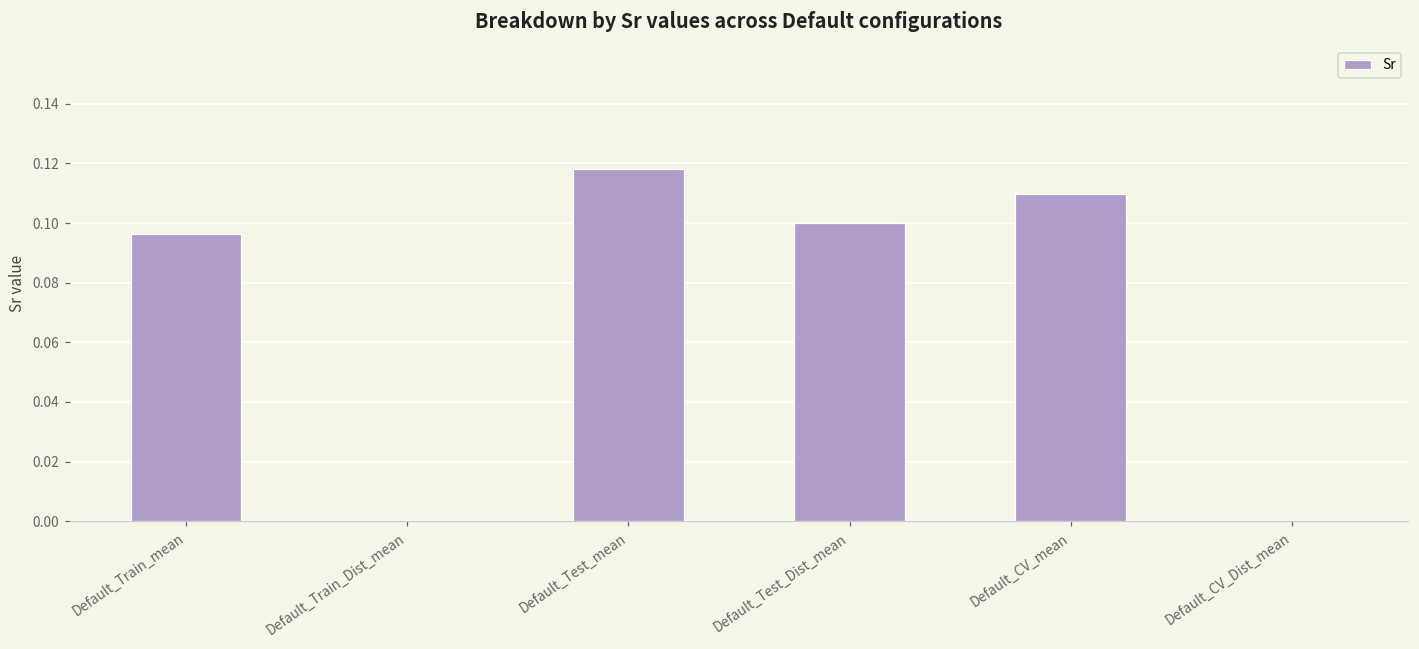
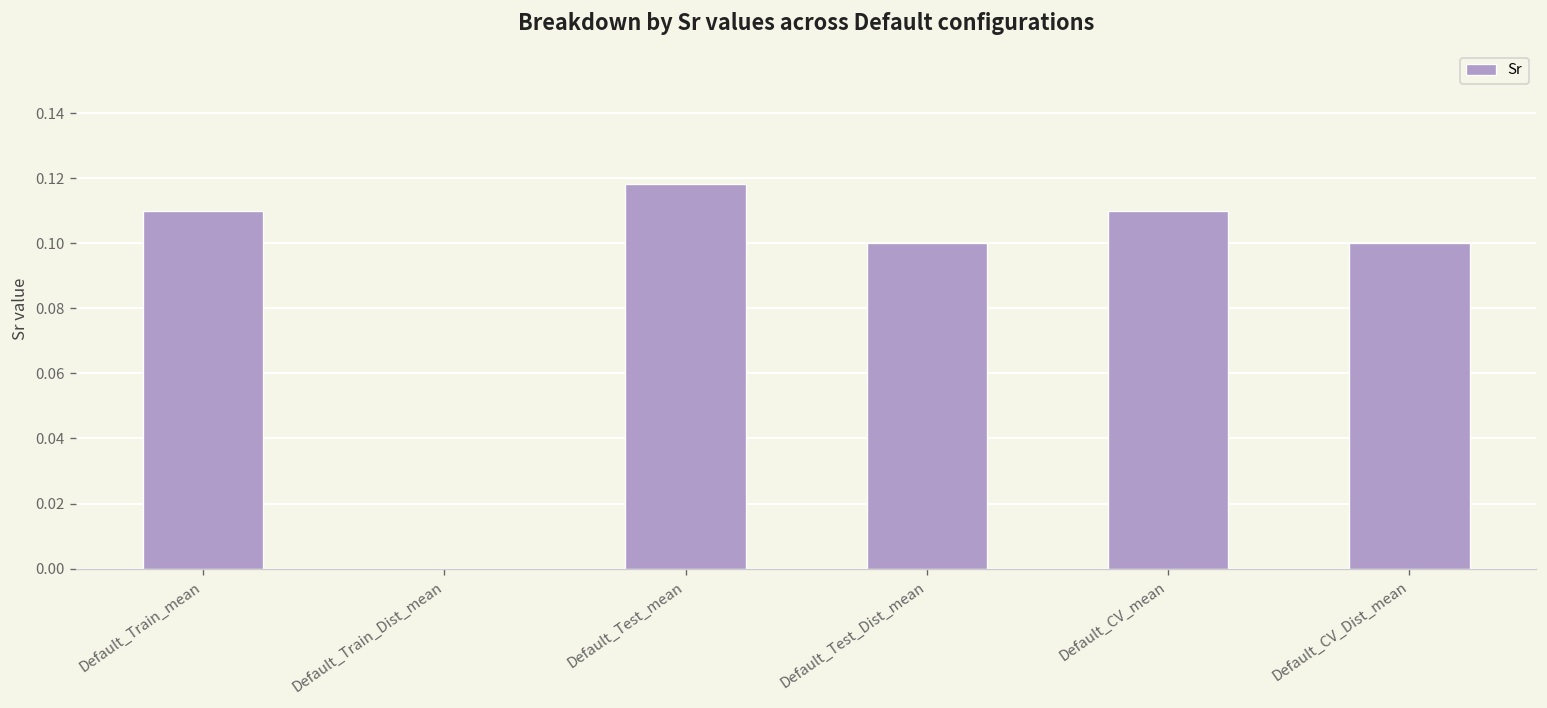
Default_Train_mean: 0.097 -> 0.110
Default_CV_Dist_mean: 0.0 -> 0.1
